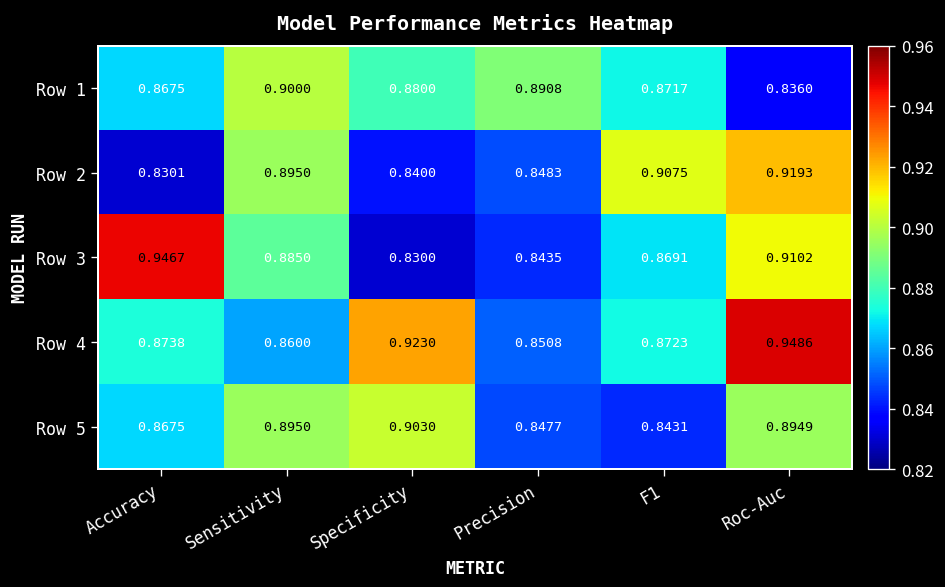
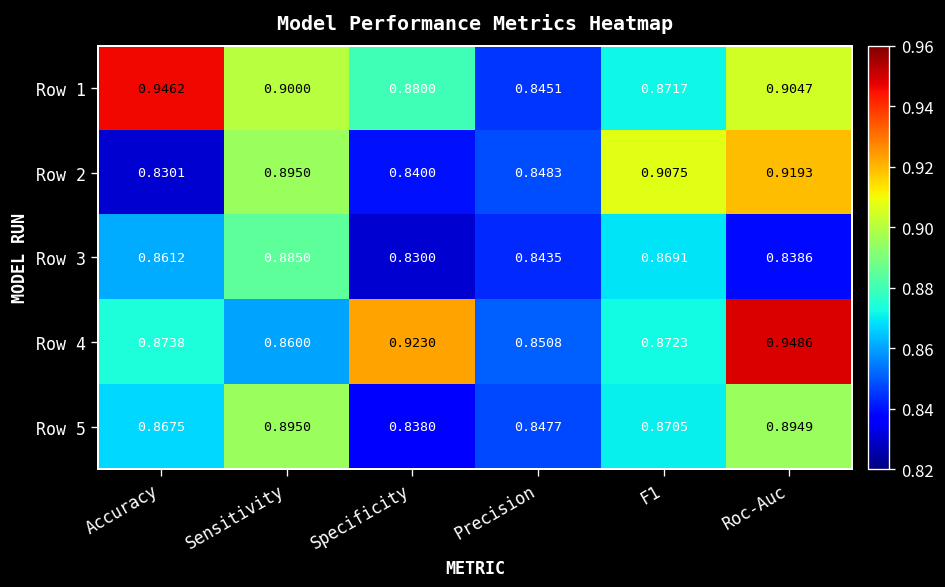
Row 1, Accuracy: 0.8675 -> 0.9462
Row 1, Precision: 0.8908 -> 0.8451
Row 1, Roc-Auc: 0.8360 -> 0.9047
Row 3, Accuracy: 0.9467 -> 0.8612
Row 3, Roc-Auc: 0.9102 -> 0.8386
Row 5, Specificity: 0.9030 -> 0.8380
Row 5, F1: 0.8431 -> 0.8705
